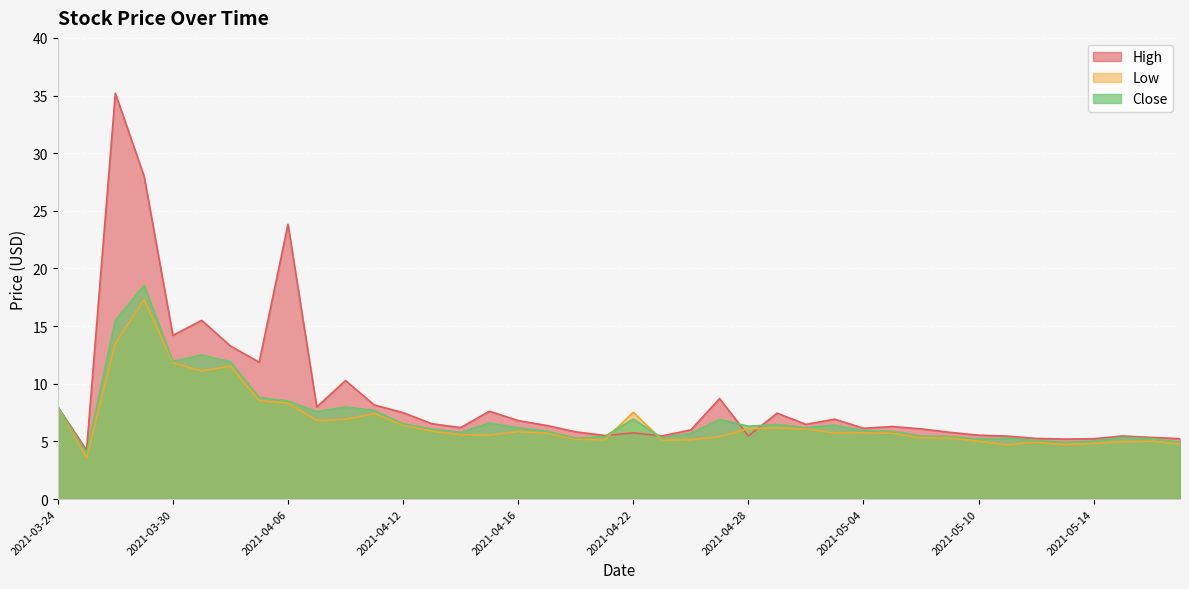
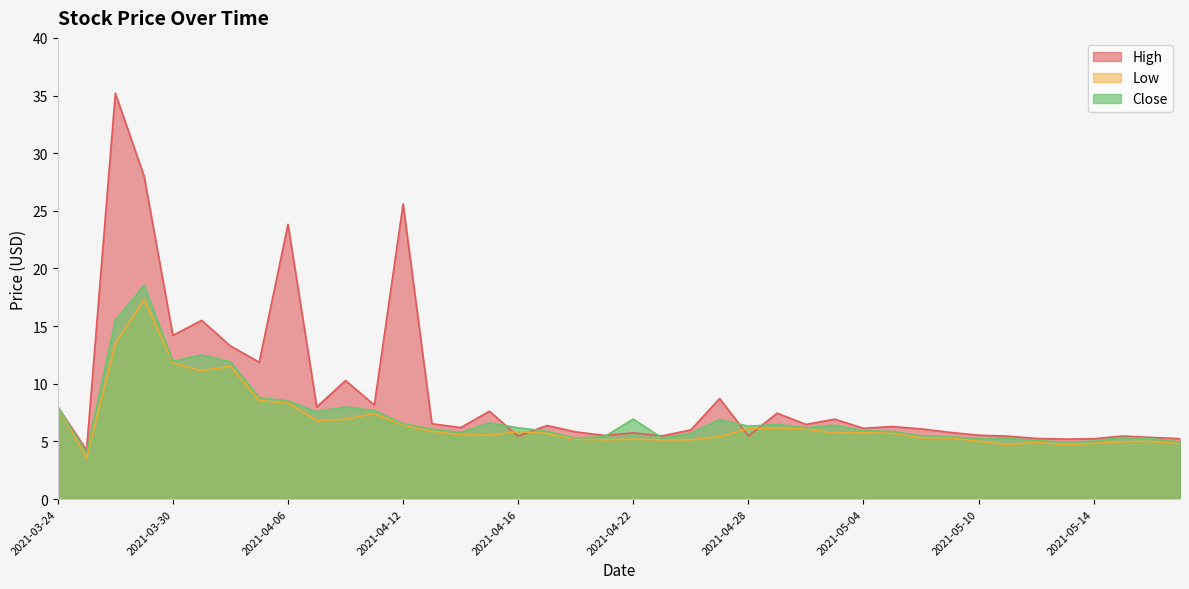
High, 2021-04-12: 7.5 -> 25.6
High, 2021-04-16: 6.8 -> 5.5
Low, 2021-04-22: 7.5 -> 5.2
